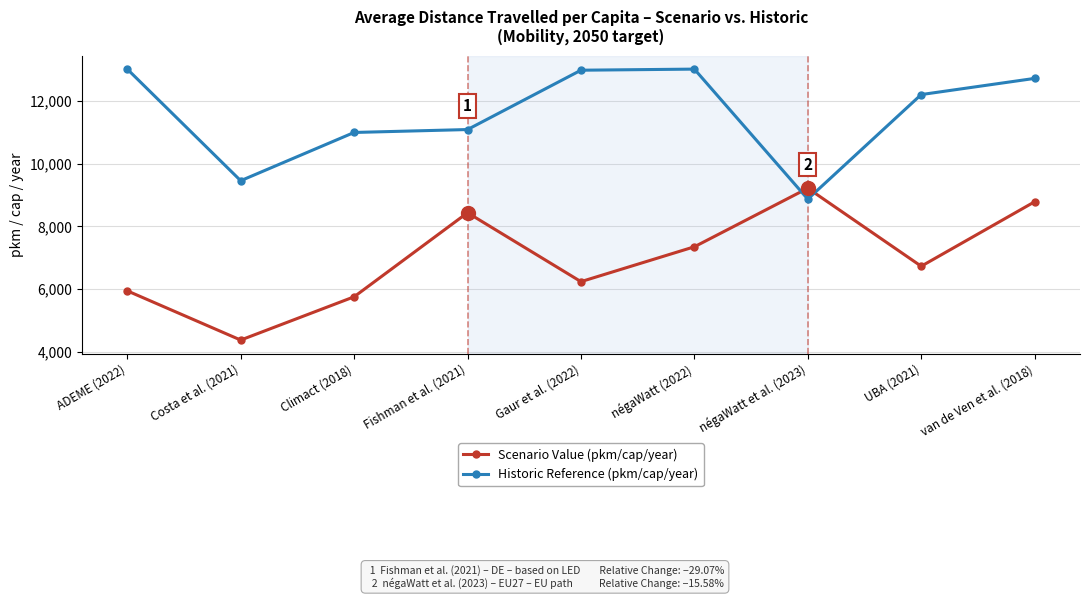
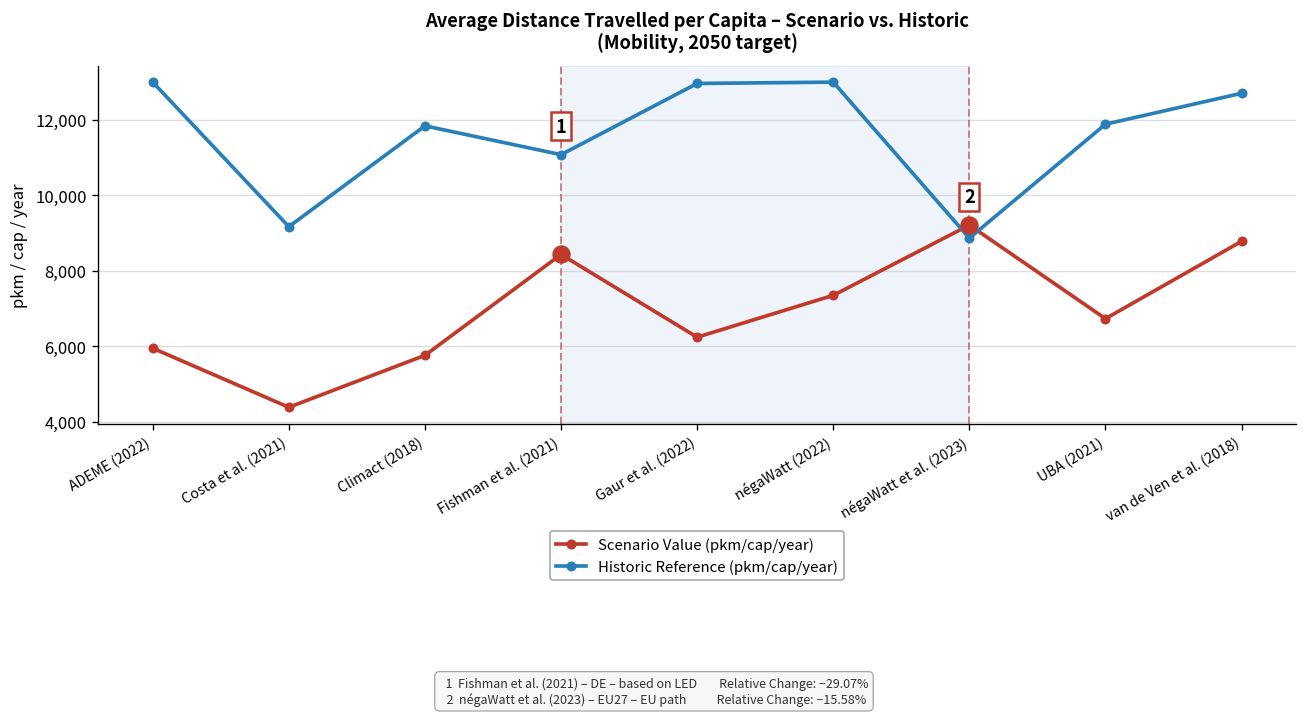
Historic Reference (pkm/cap/year), Costa et al. (2021): 9,500 -> 9,200
Historic Reference (pkm/cap/year), Climact (2018): 11,000 -> 11,800
Historic Reference (pkm/cap/year), UBA (2021): 12,200 -> 11,900
